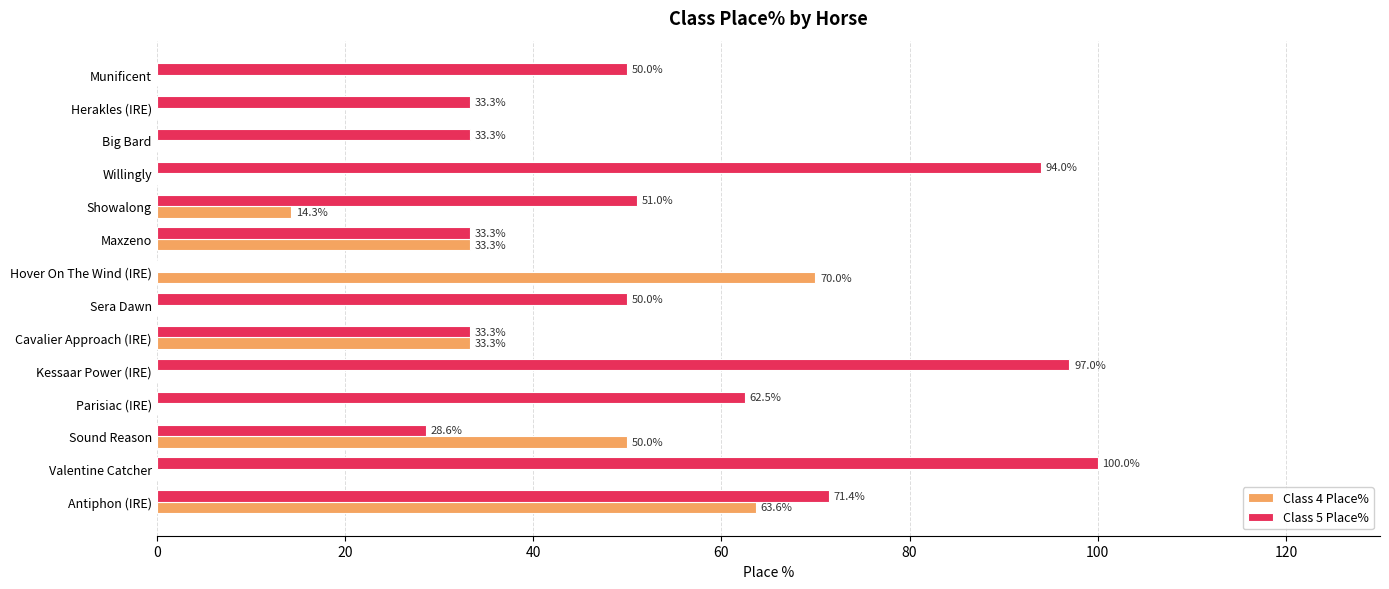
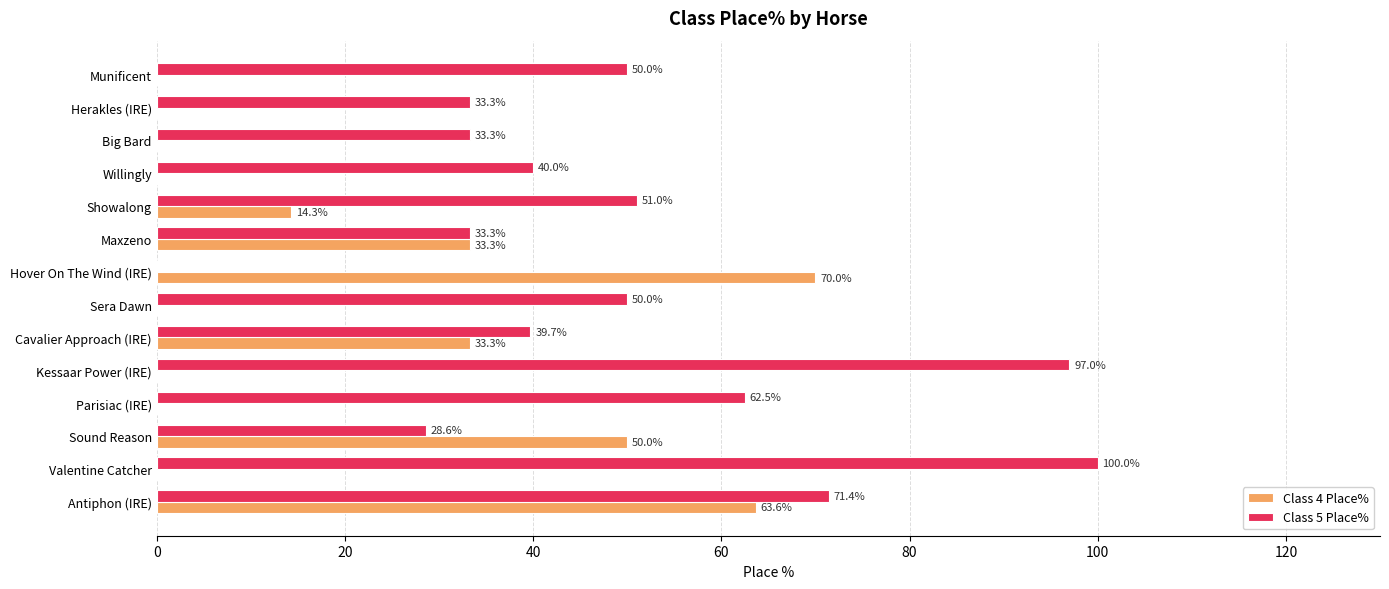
Class 5 Place%, Willingly: 94.0% -> 40.0%
Class 5 Place%, Cavalier Approach (IRE): 33.3% -> 39.7%
